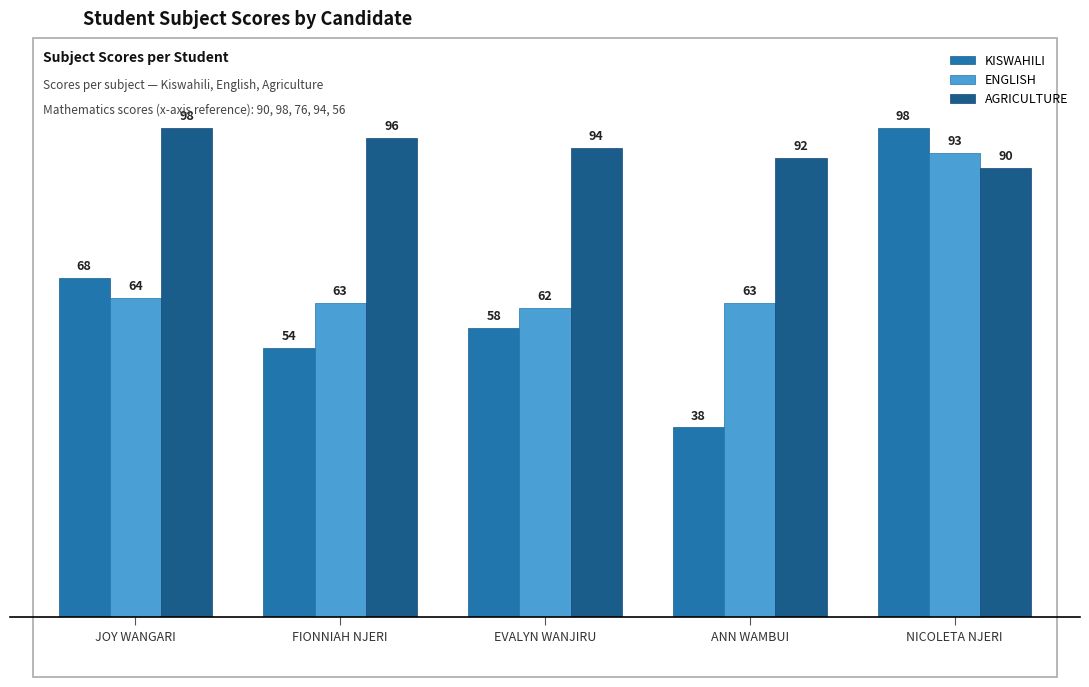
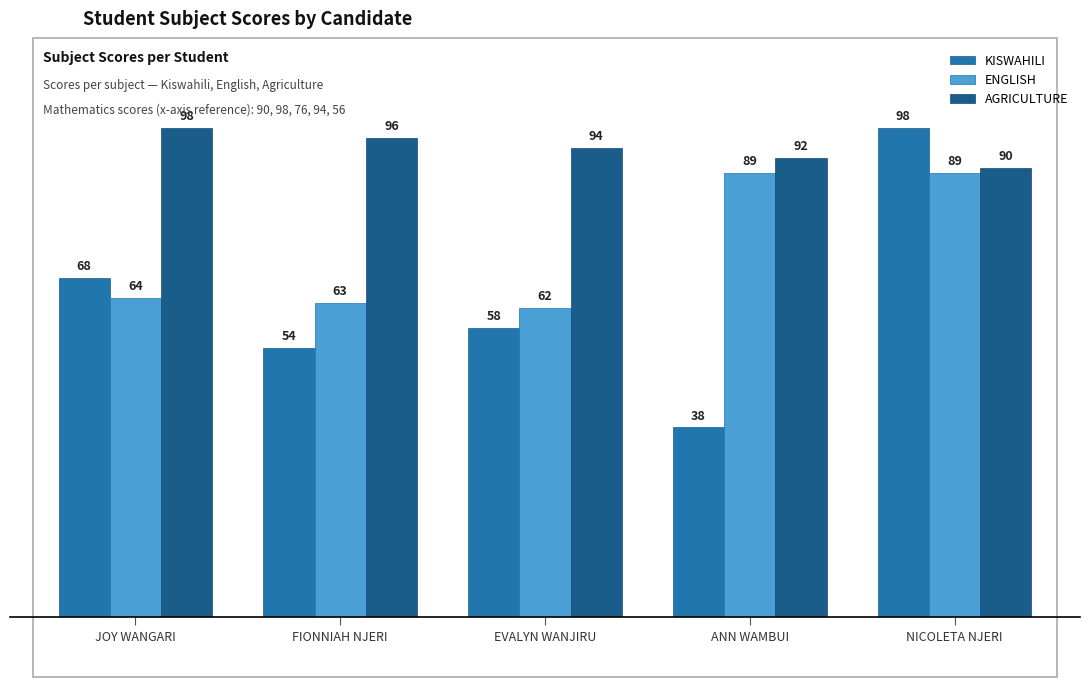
ENGLISH, ANN WAMBUI: 63 -> 89
ENGLISH, NICOLETA NJERI: 93 -> 89
